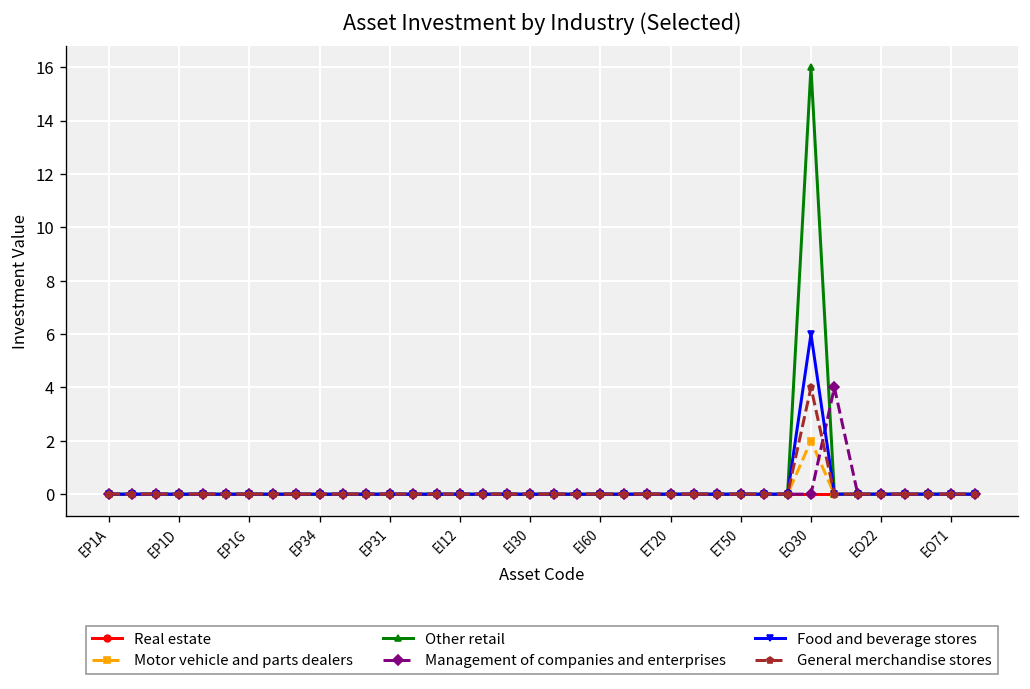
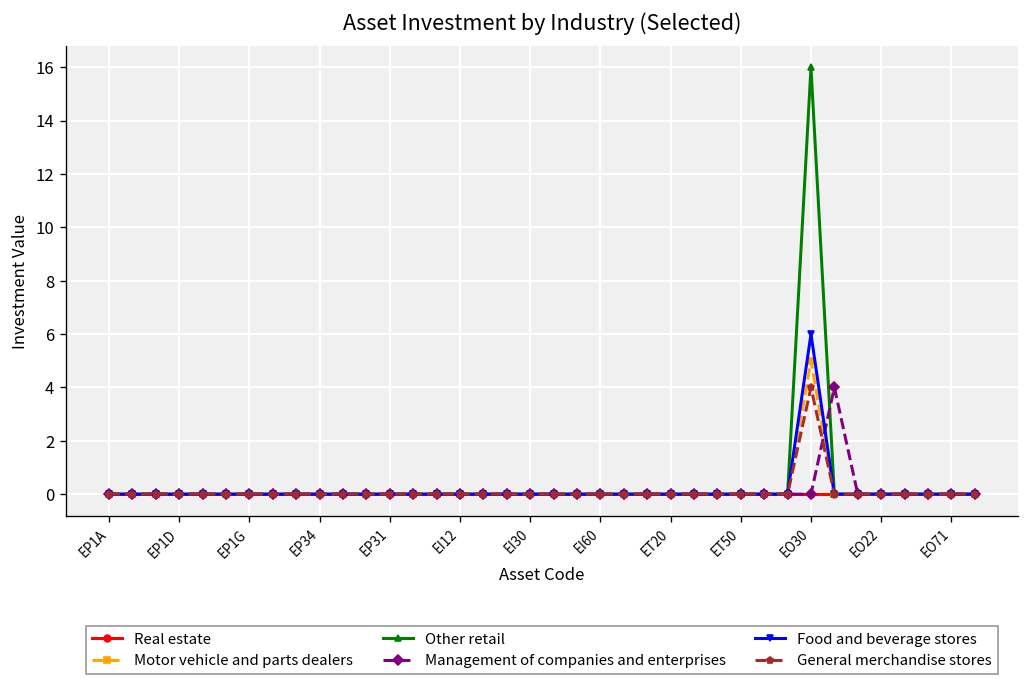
Motor vehicle and parts dealers, EO30: 2 -> 5
